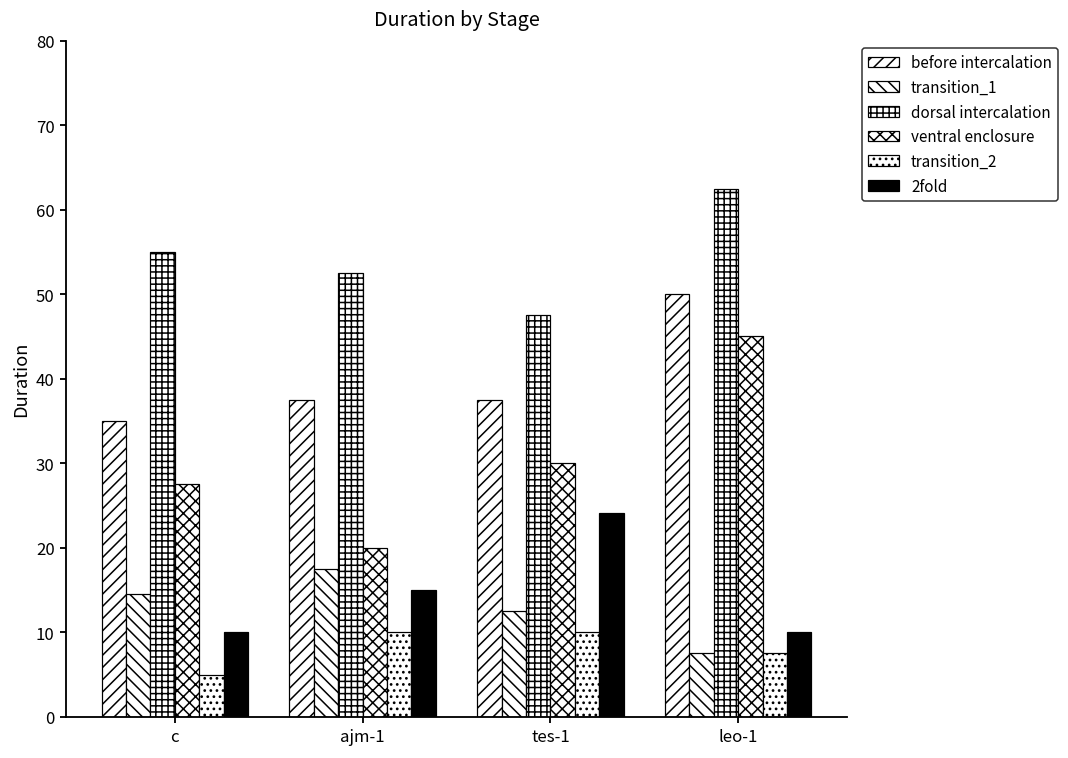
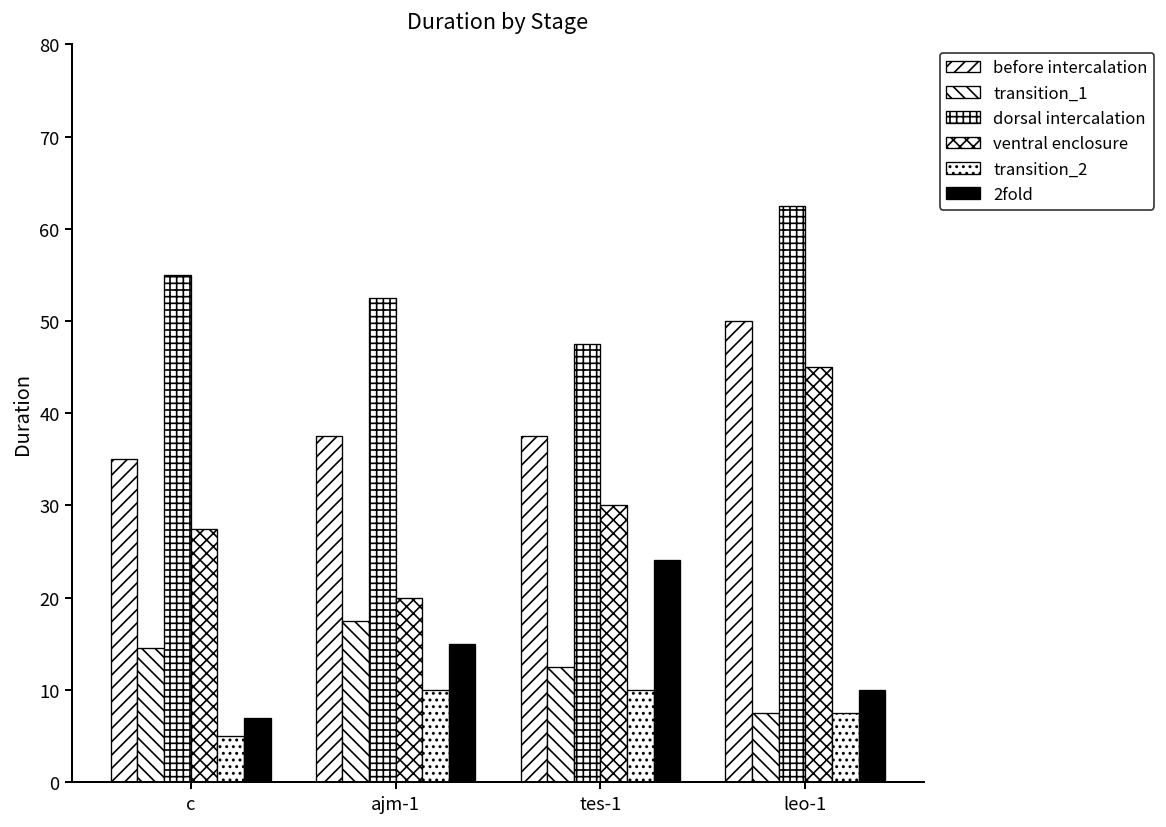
2fold, c: 10 -> 7
